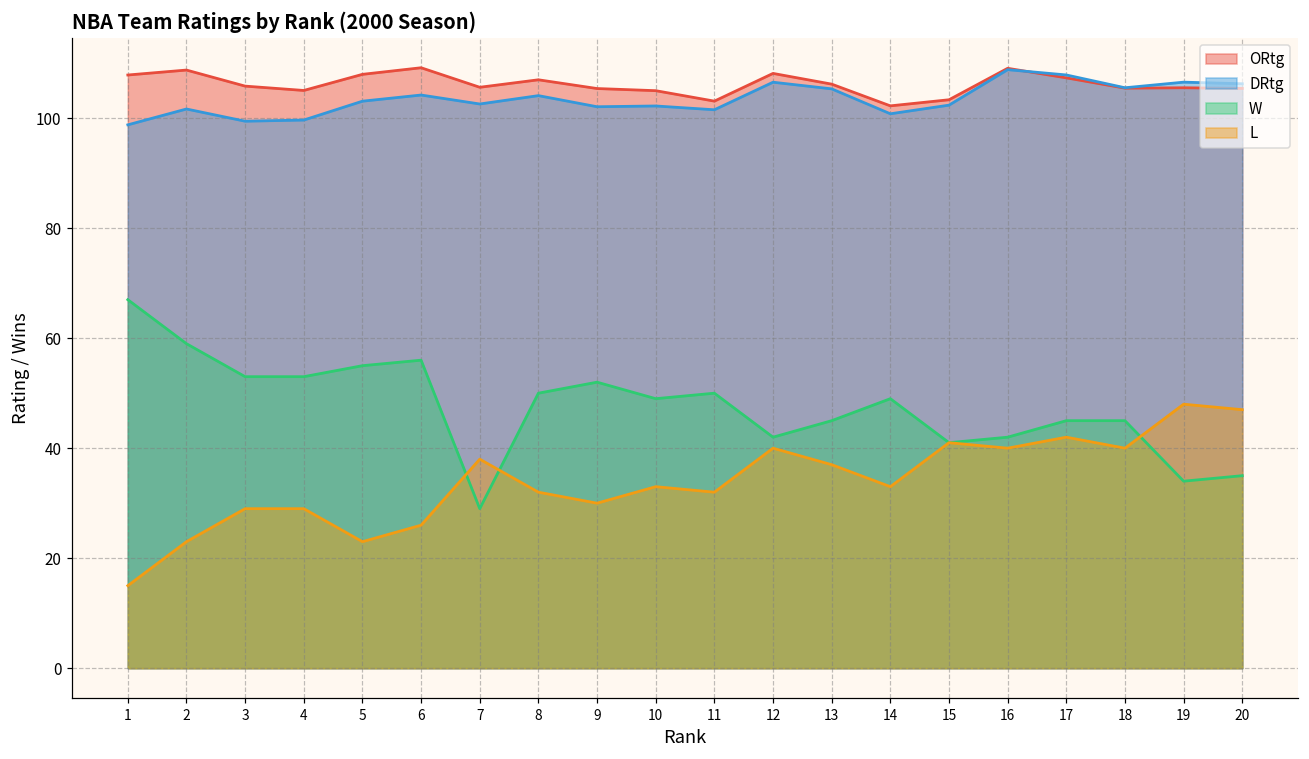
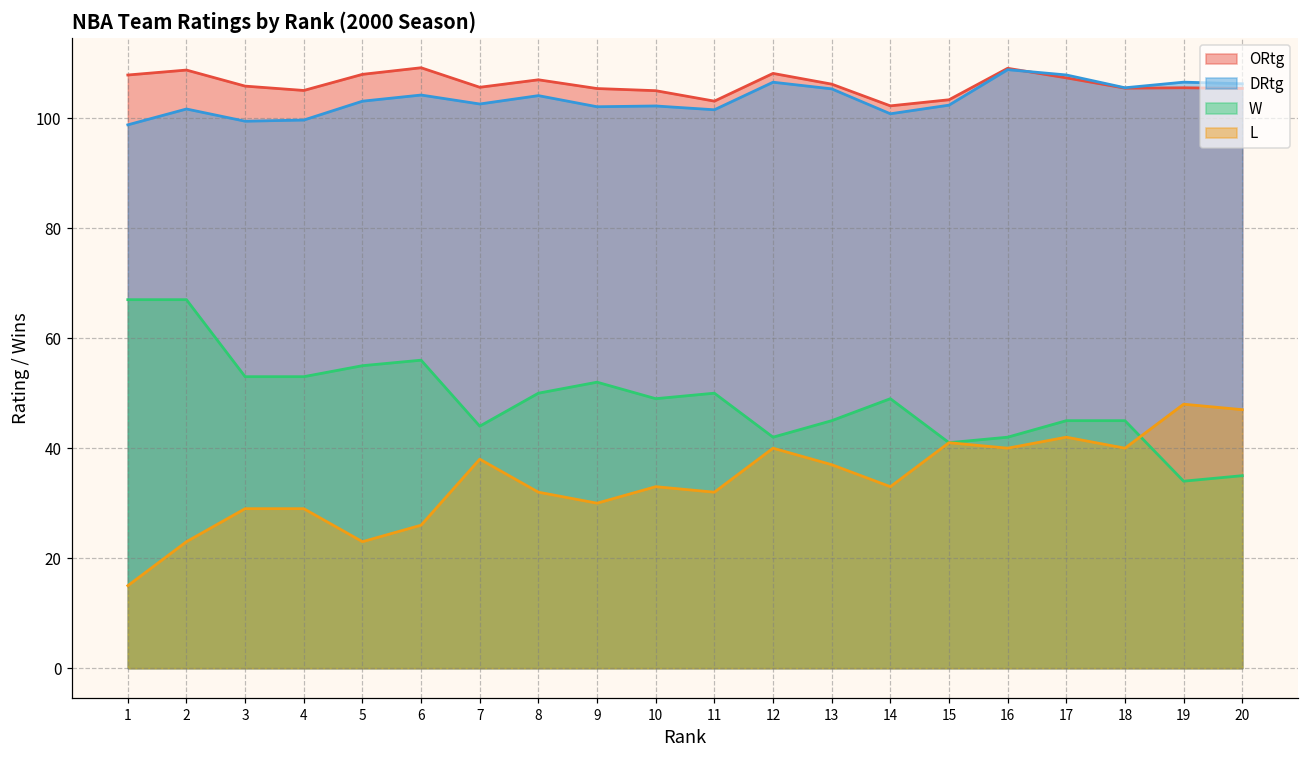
W, 2: 59 -> 67
W, 7: 29 -> 44
